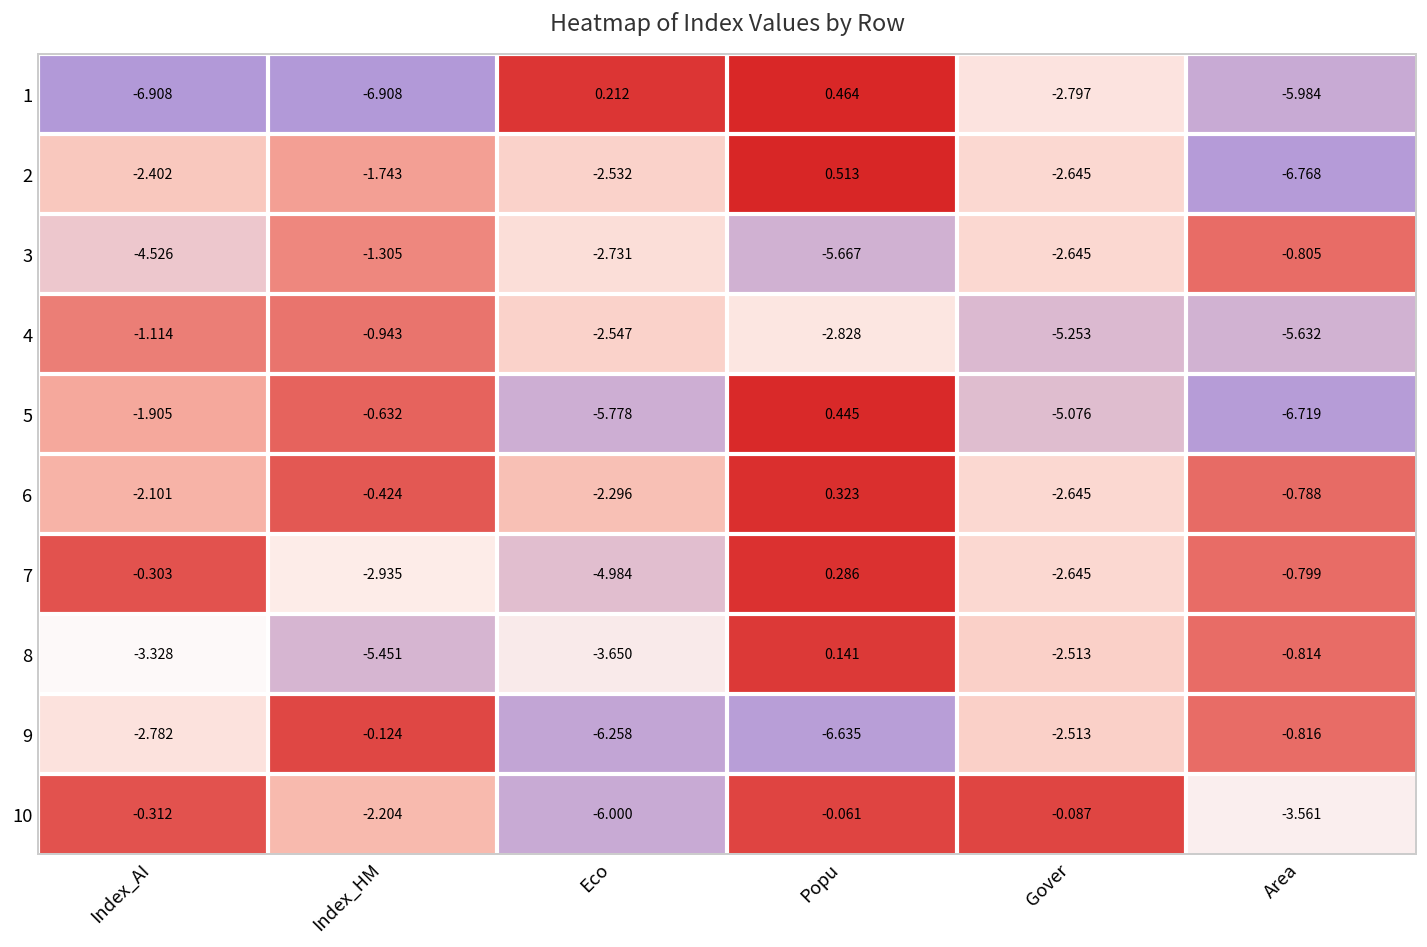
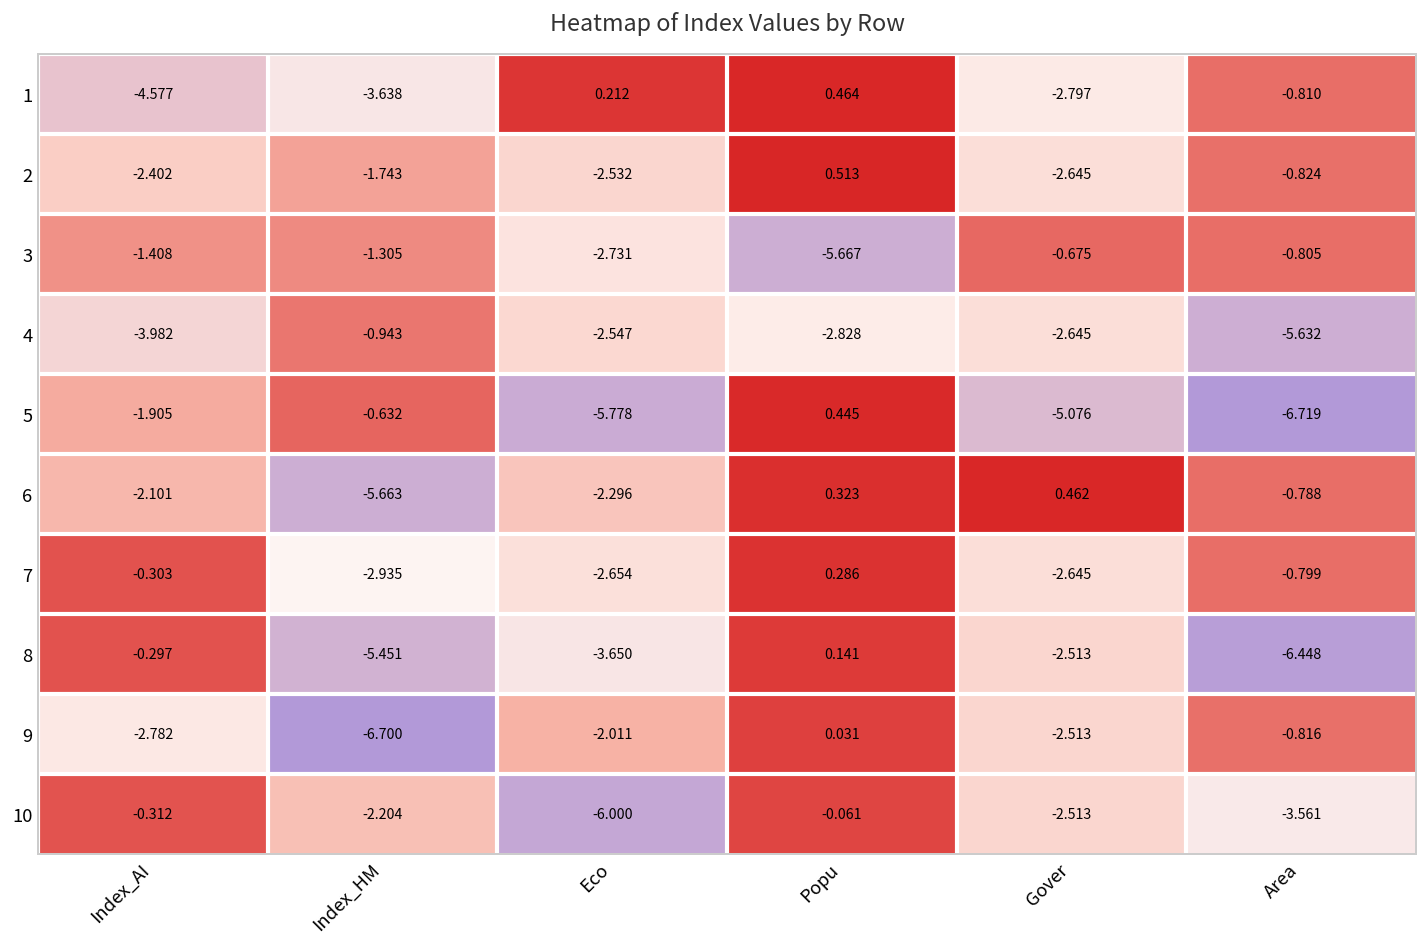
1, Index_AI: -6.908 -> -4.577
1, Index_HM: -6.908 -> -3.638
1, Area: -5.984 -> -0.810
2, Area: -6.768 -> -0.824
3, Index_AI: -4.526 -> -1.408
3, Gover: -2.645 -> -0.675
4, Index_AI: -1.114 -> -3.982
4, Gover: -5.253 -> -2.645
6, Index_HM: -0.424 -> -5.663
6, Gover: -2.645 -> 0.462
7, Eco: -4.984 -> -2.654
8, Index_AI: -3.328 -> -0.297
8, Area: -0.814 -> -6.448
9, Index_HM: -0.124 -> -6.700
9, Eco: -6.258 -> -2.011
9, Popu: -6.635 -> 0.031
10, Gover: -0.087 -> -2.513
